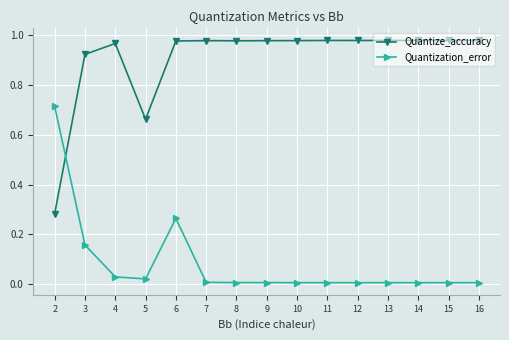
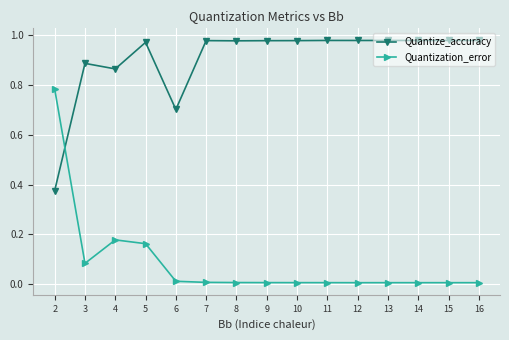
Quantize_accuracy, 2: 0.28 -> 0.38
Quantization_error, 2: 0.71 -> 0.78
Quantize_accuracy, 3: 0.92 -> 0.89
Quantization_error, 3: 0.16 -> 0.08
Quantize_accuracy, 4: 0.97 -> 0.86
Quantization_error, 4: 0.03 -> 0.18
Quantize_accuracy, 5: 0.66 -> 0.97
Quantization_error, 5: 0.02 -> 0.16
Quantize_accuracy, 6: 0.98 -> 0.70
Quantization_error, 6: 0.26 -> 0.01
